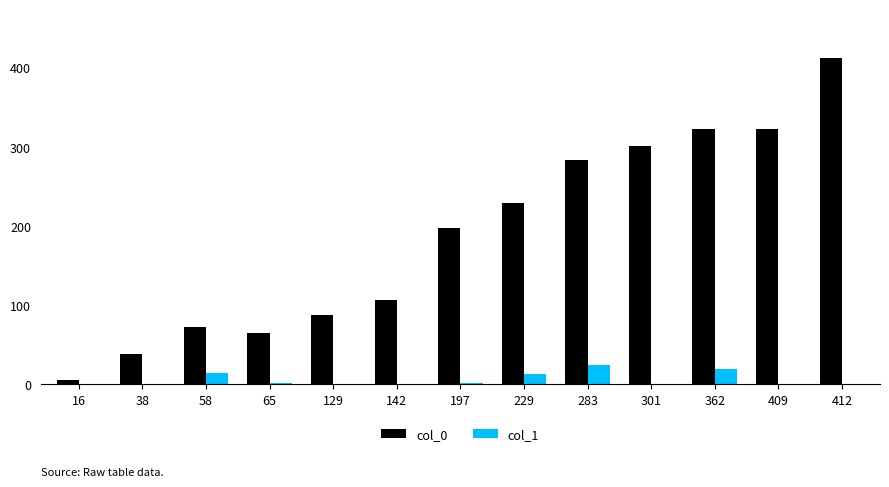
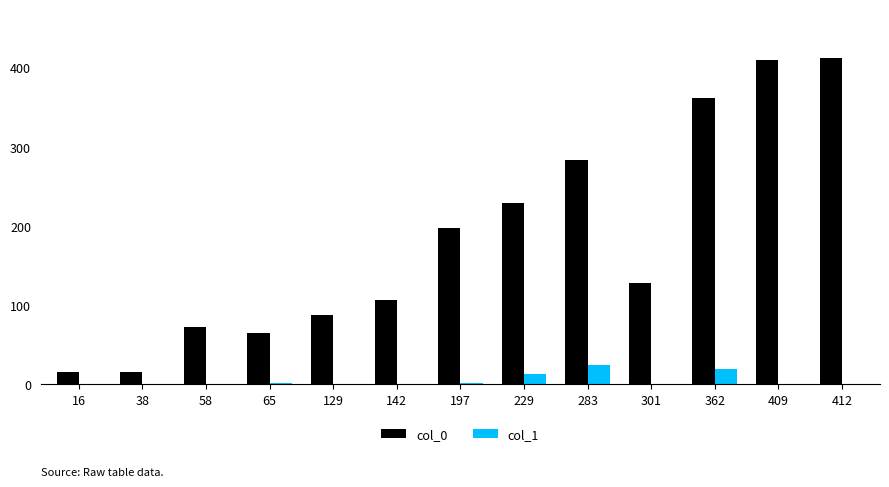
col_0, 16: 10 -> 20
col_0, 38: 40 -> 20
col_1, 58: 20 -> 0
col_0, 301: 300 -> 130
col_0, 362: 320 -> 360
col_0, 409: 320 -> 410
